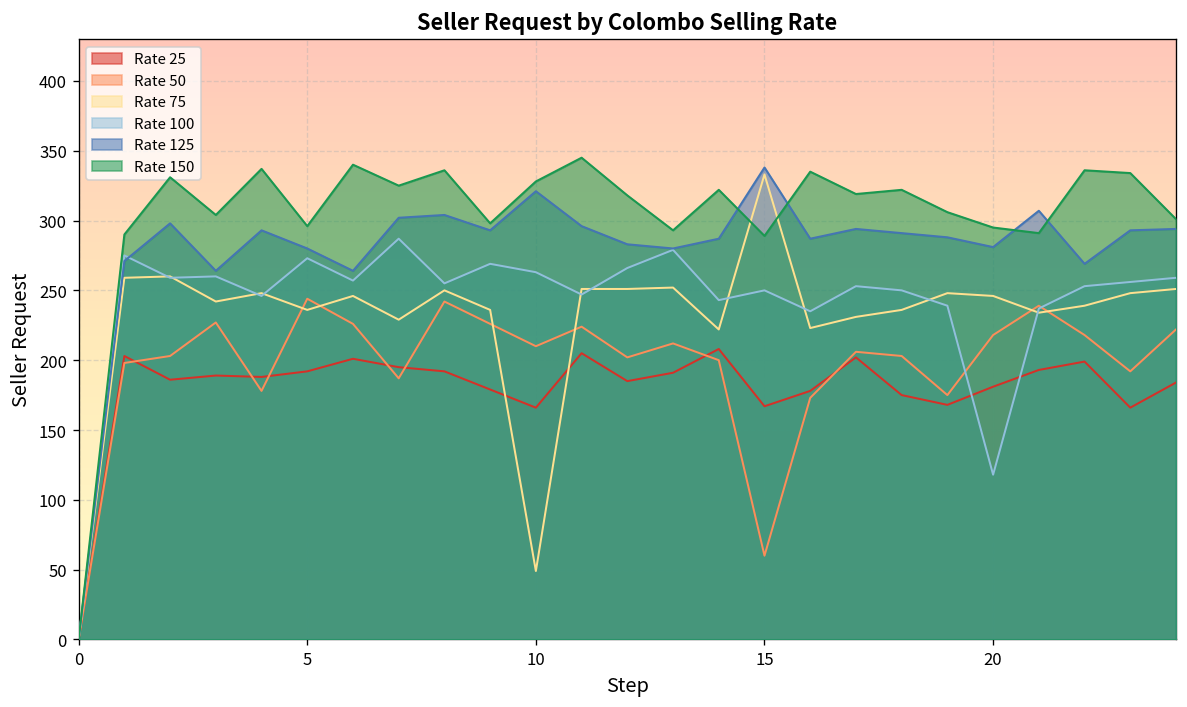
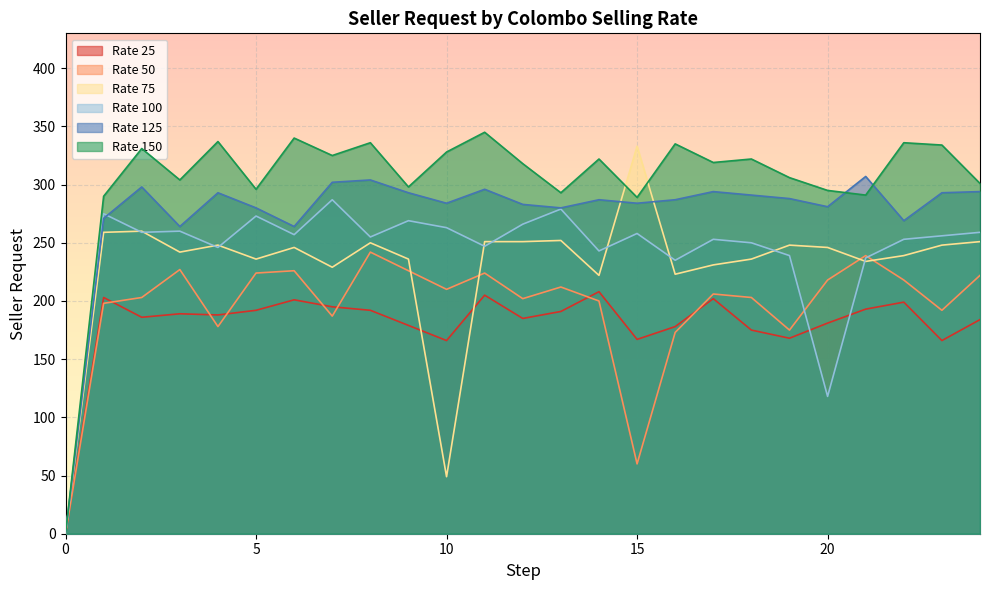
Rate 50, 5: 244 -> 224
Rate 125, 10: 321 -> 284
Rate 100, 15: 250 -> 258
Rate 125, 15: 338 -> 284
